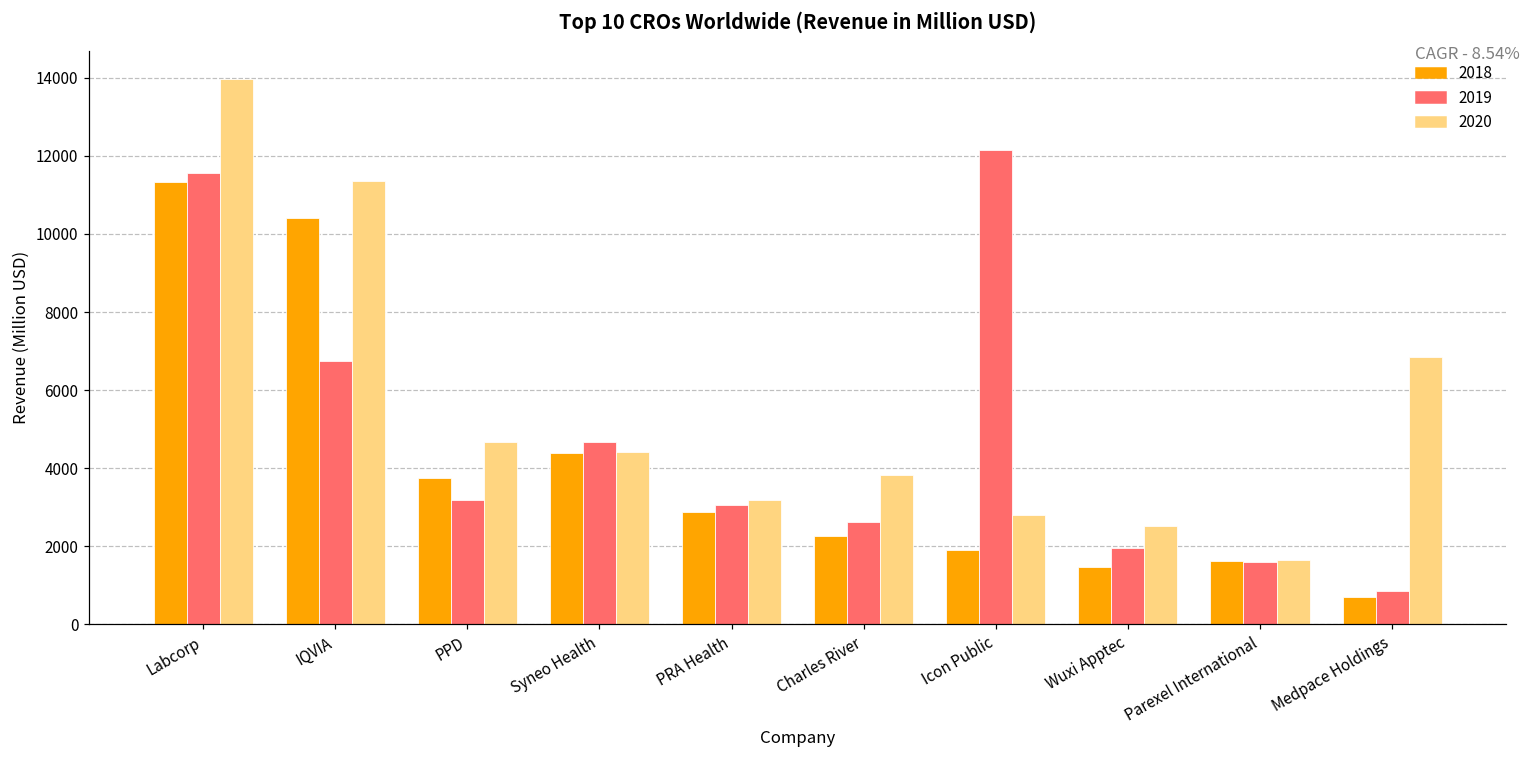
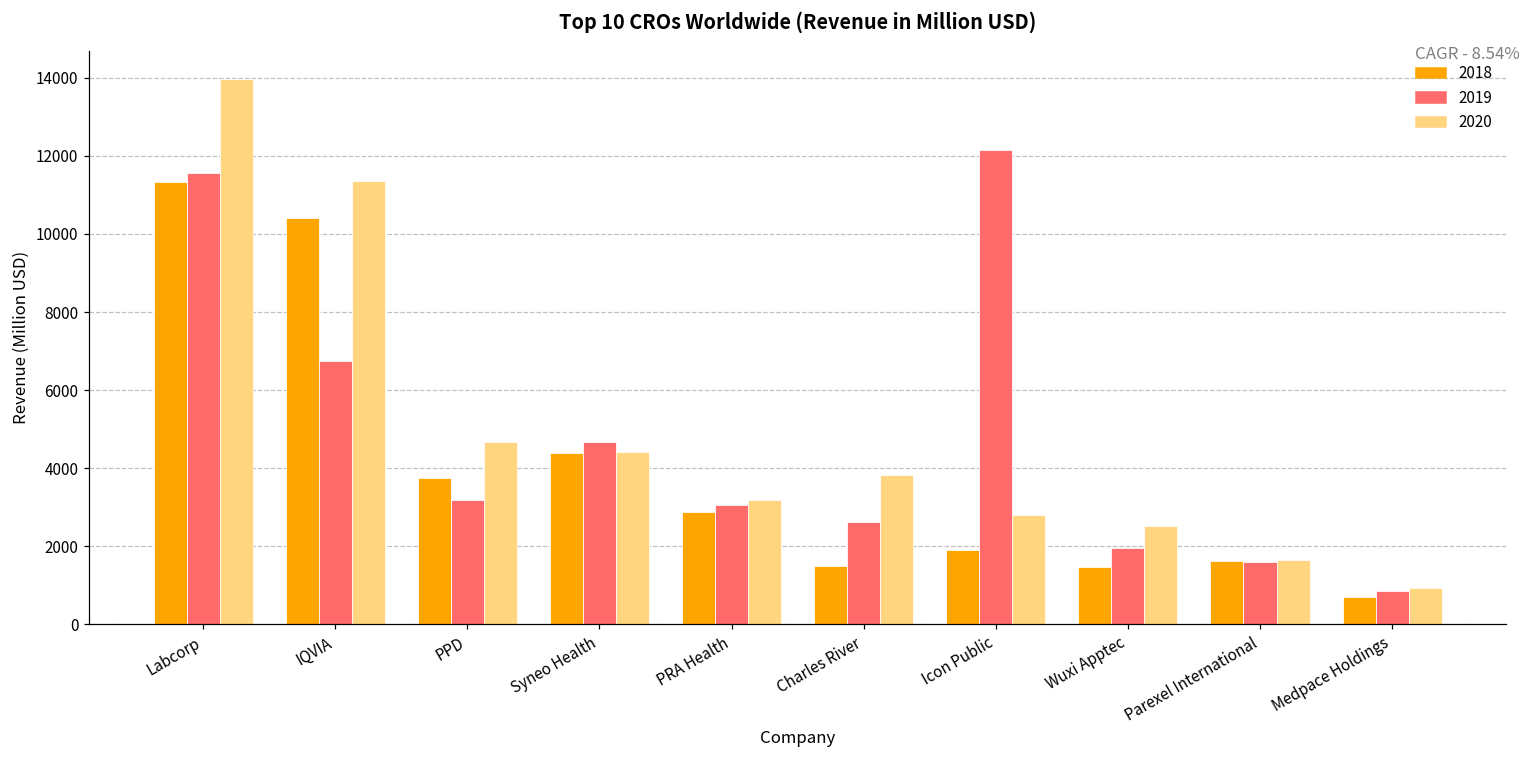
2018, Charles River: 2300 -> 1500
2020, Medpace Holdings: 6900 -> 900
